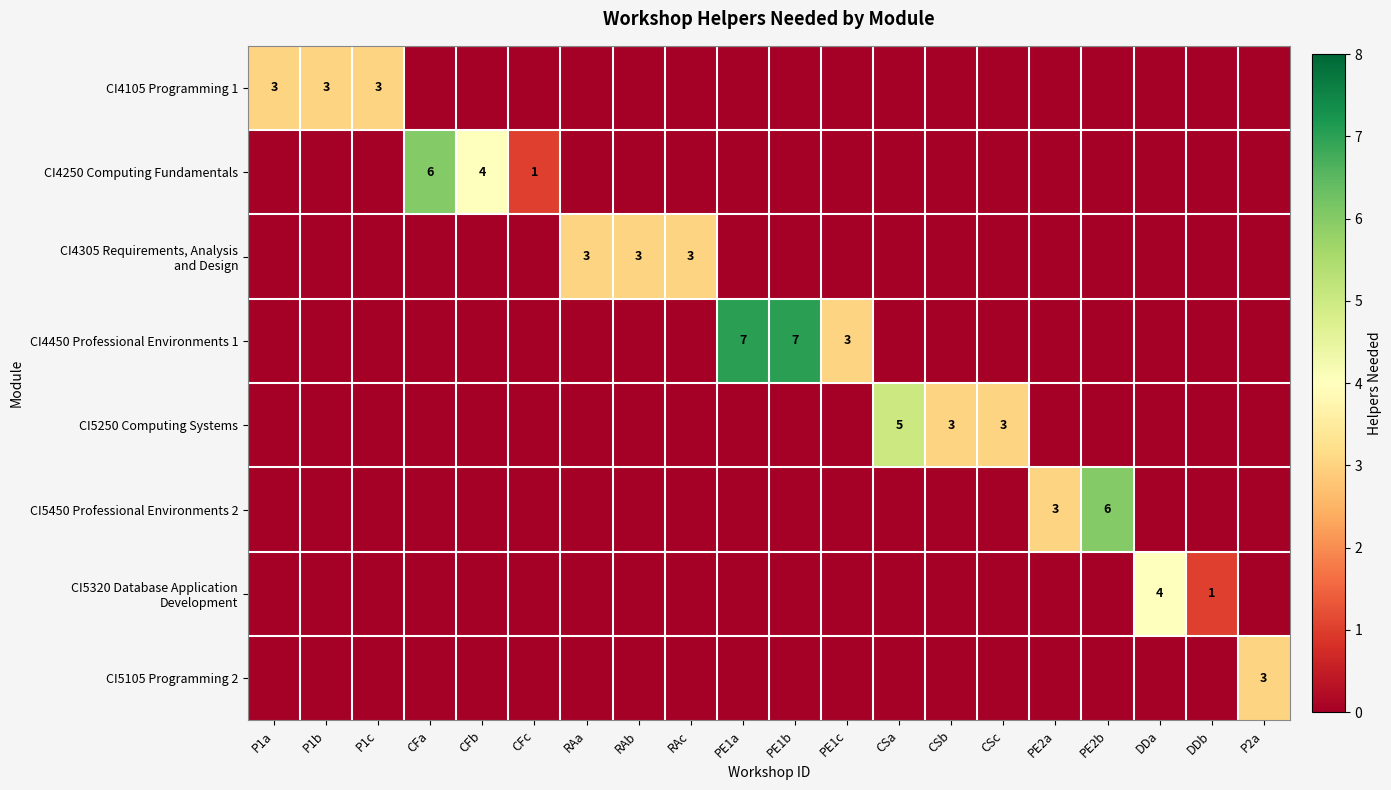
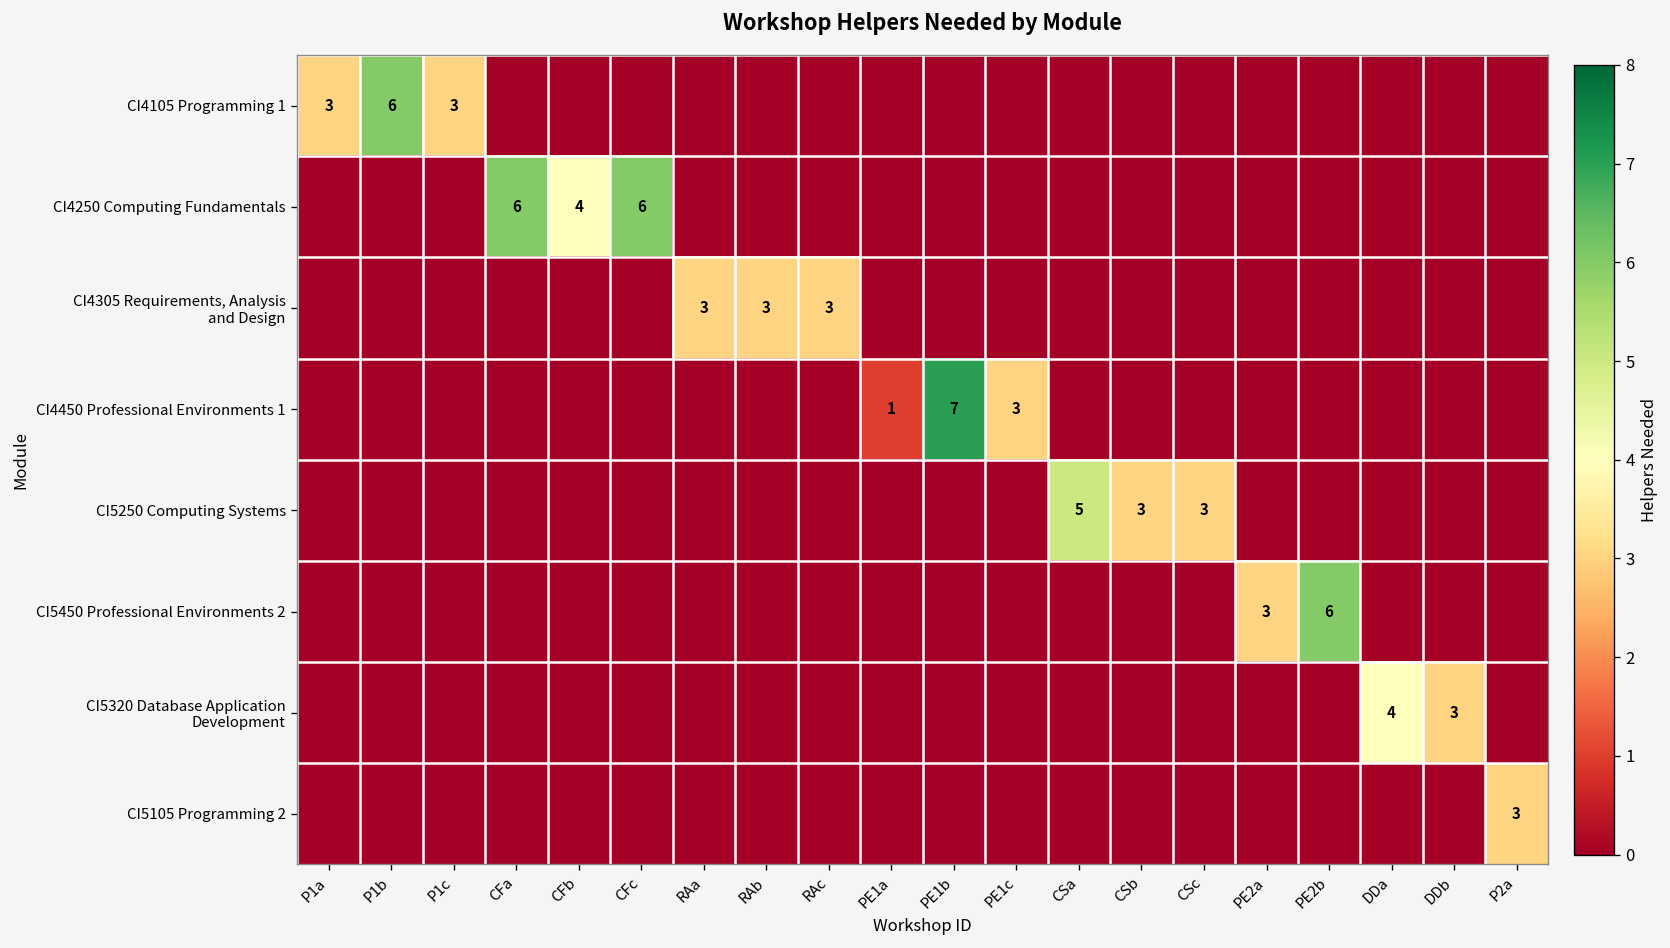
CI4105 Programming 1, P1b: 3 -> 6
CI4250 Computing Fundamentals, CFc: 1 -> 6
CI4450 Professional Environments 1, PE1a: 7 -> 1
CI5320 Database Application Development, DDb: 1 -> 3
